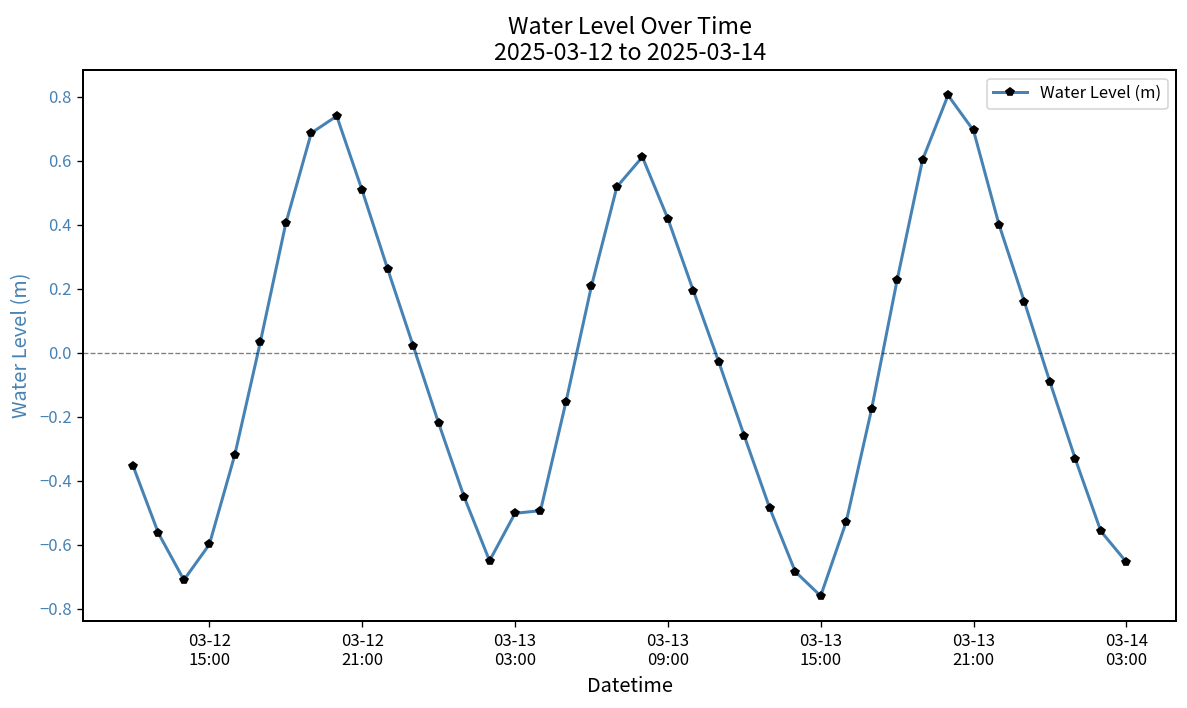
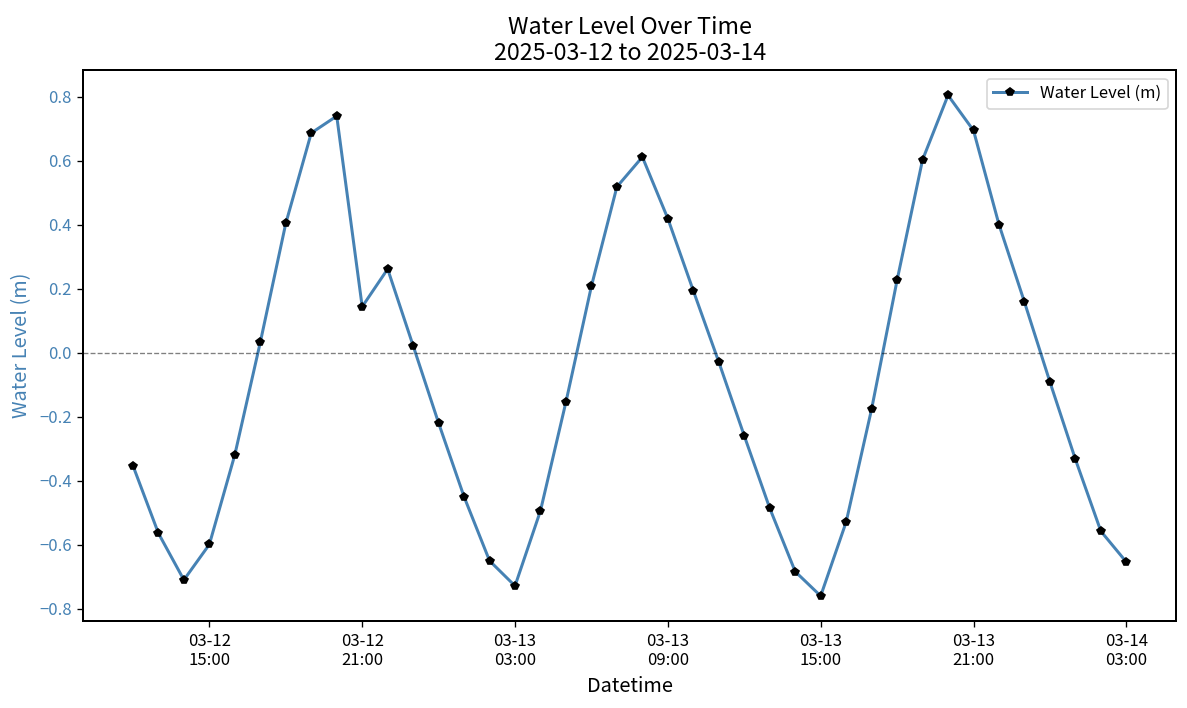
03-12 21:00: 0.51 -> 0.14
03-13 03:00: -0.50 -> -0.73
